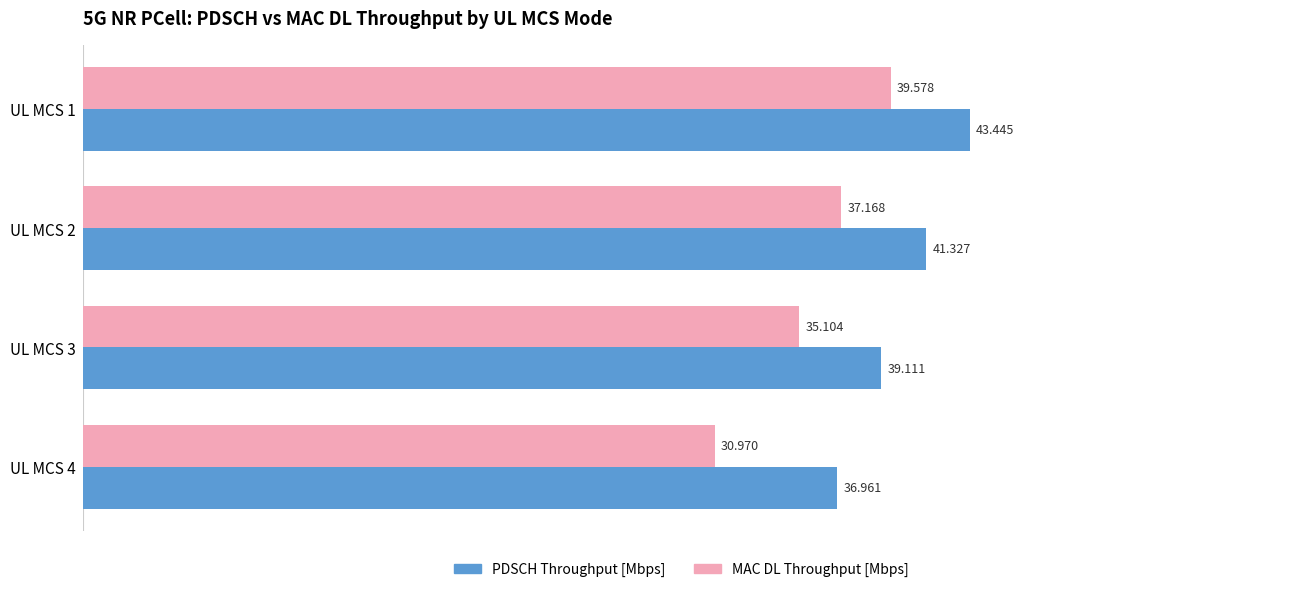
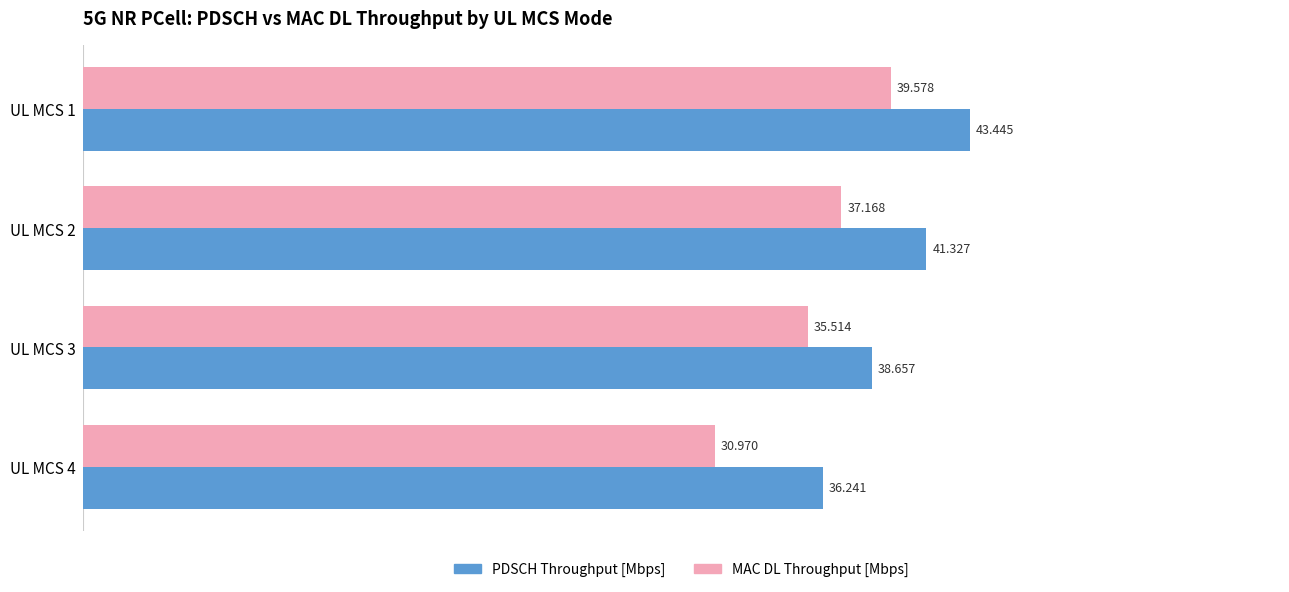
MAC DL Throughput [Mbps], UL MCS 3: 35.104 -> 35.514
PDSCH Throughput [Mbps], UL MCS 3: 39.111 -> 38.657
PDSCH Throughput [Mbps], UL MCS 4: 36.961 -> 36.241
